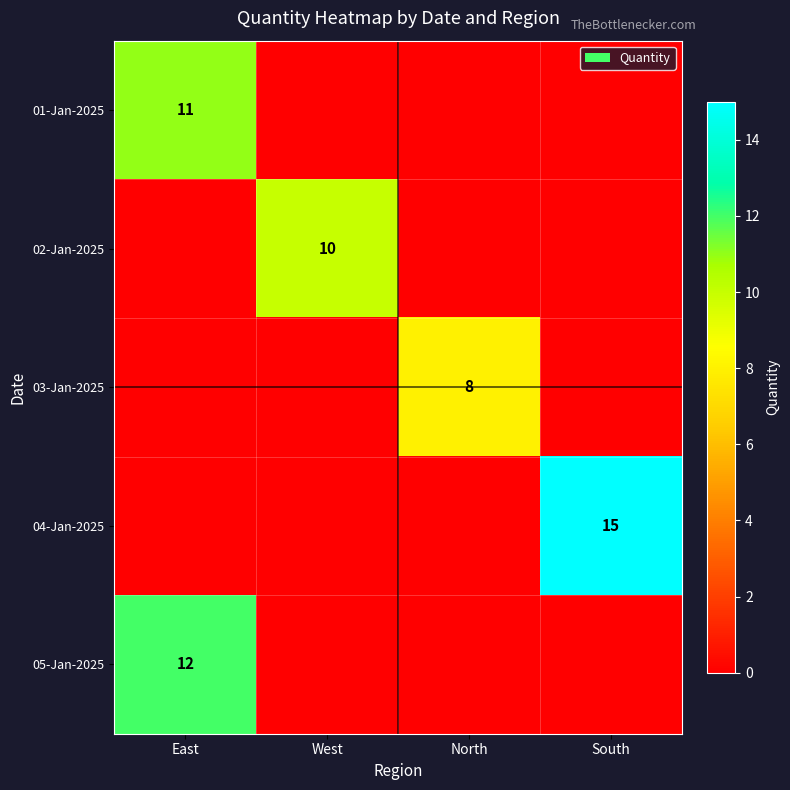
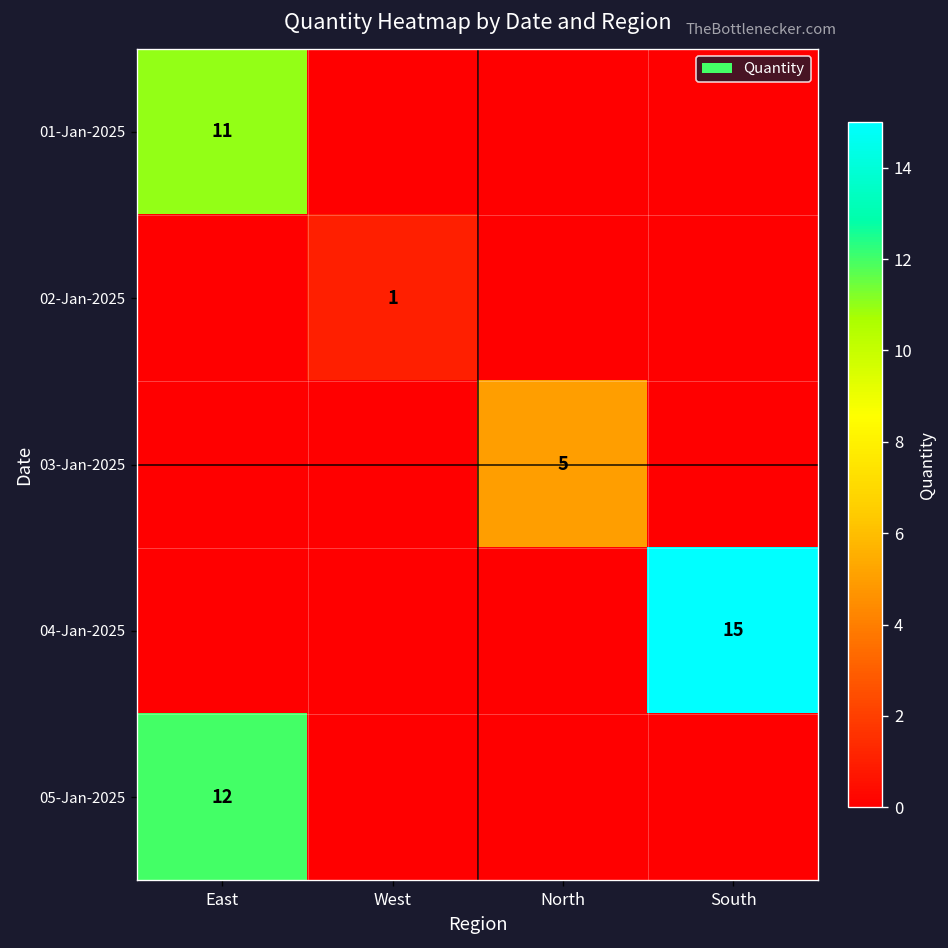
02-Jan-2025, West: 10 -> 1
03-Jan-2025, North: 8 -> 5
